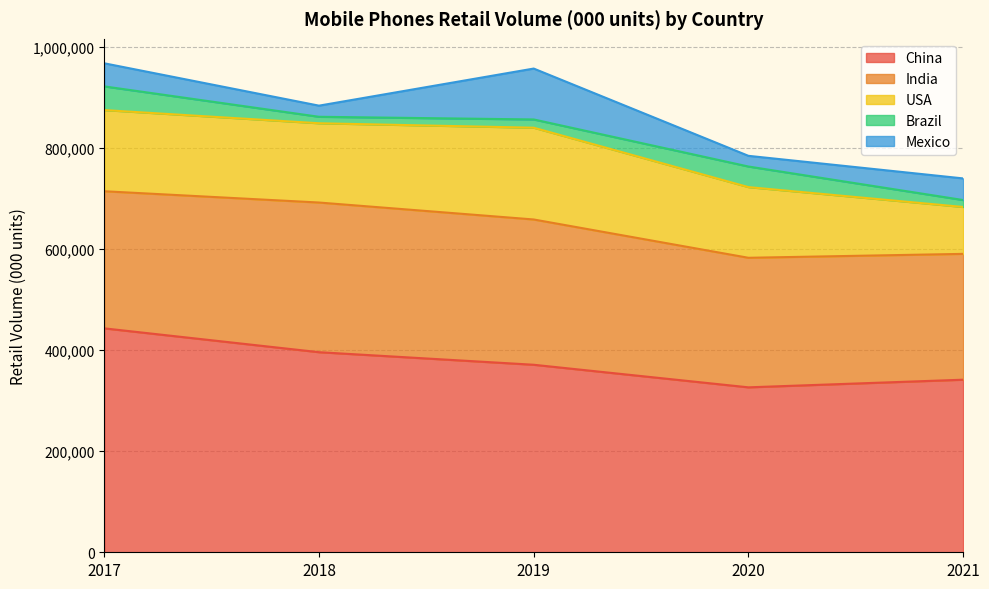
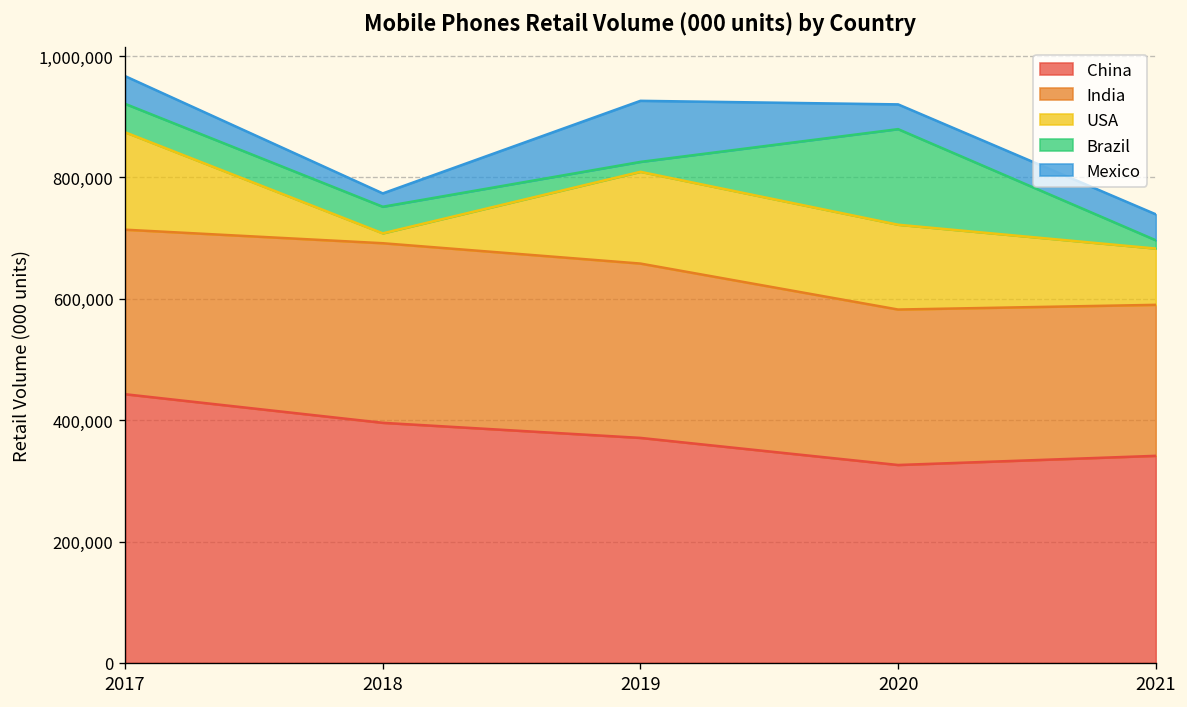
USA, 2018: 160,000 -> 20,000
Brazil, 2018: 10,000 -> 40,000
USA, 2019: 180,000 -> 150,000
Brazil, 2020: 40,000 -> 160,000
Mexico, 2020: 20,000 -> 40,000
